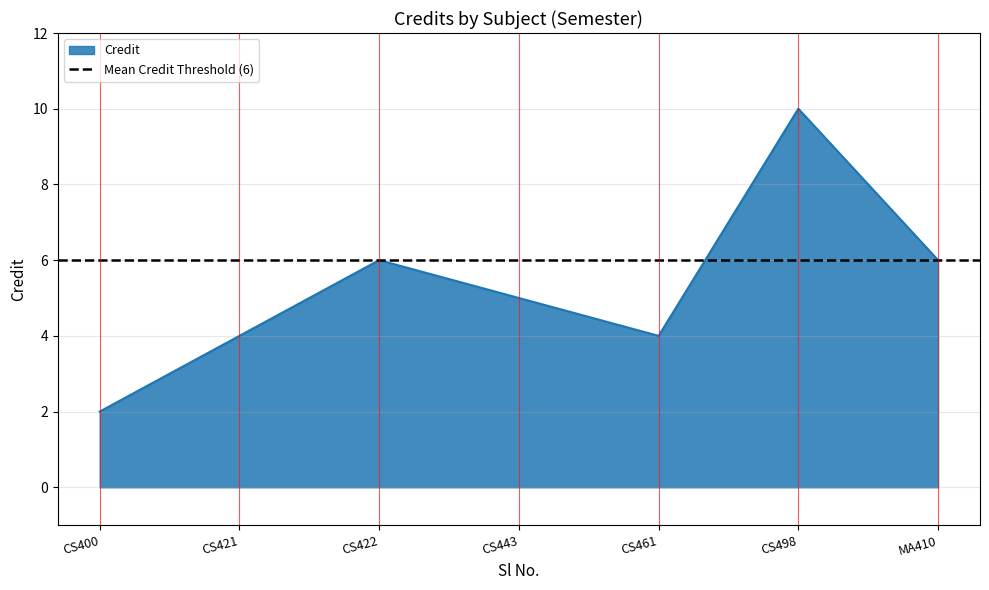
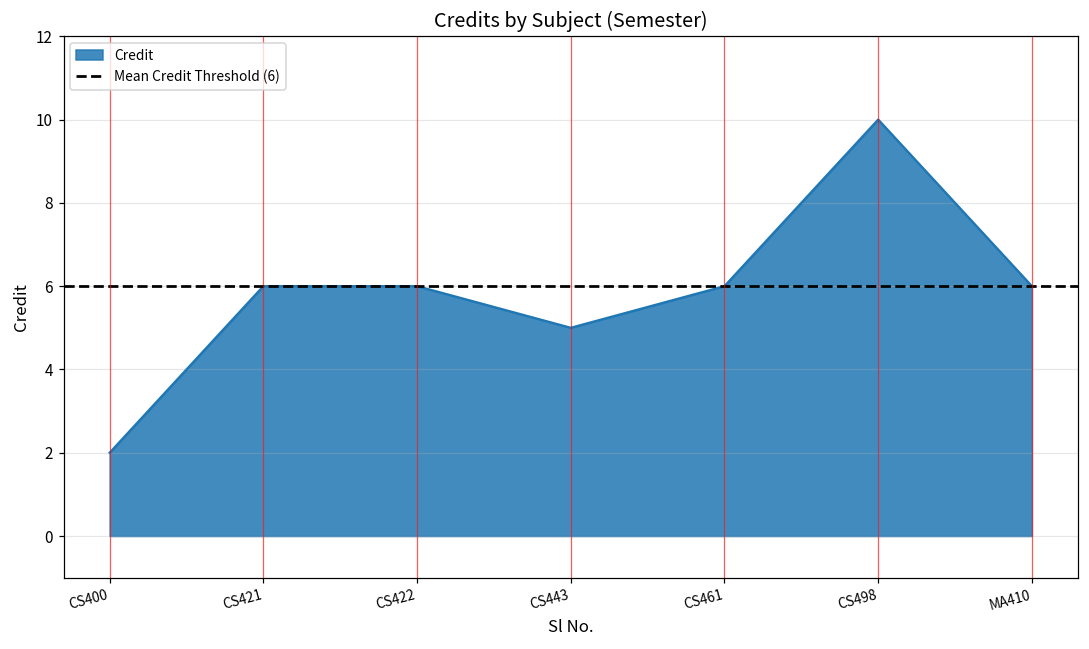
CS421: 4 -> 6
CS461: 4 -> 6
